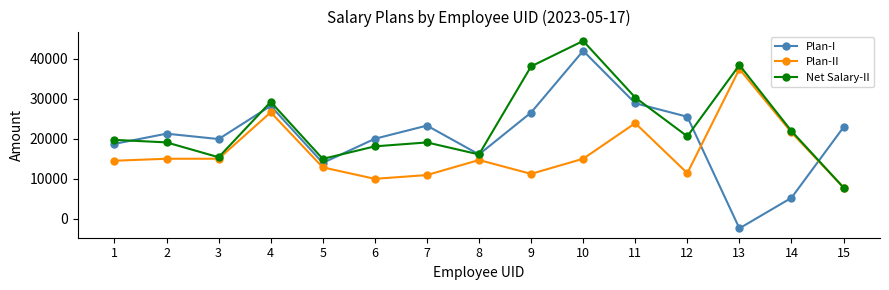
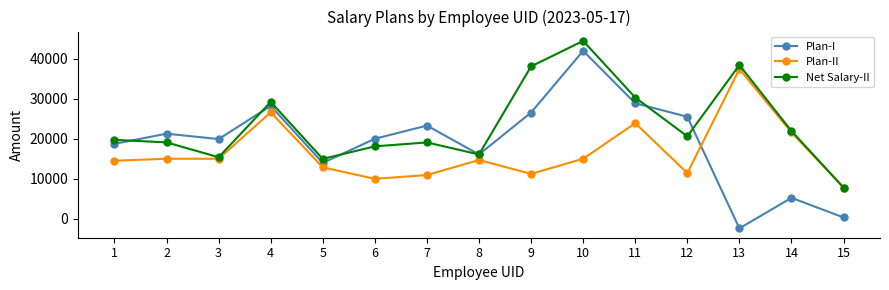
Plan-I, 15: 23000 -> 0
